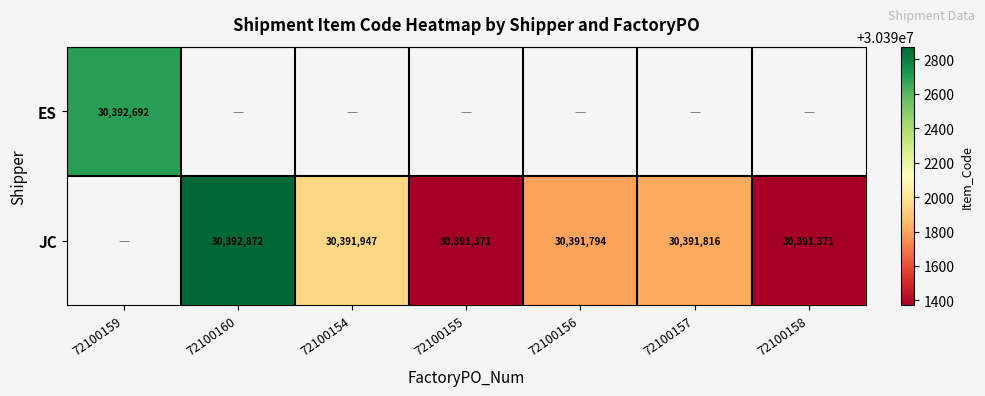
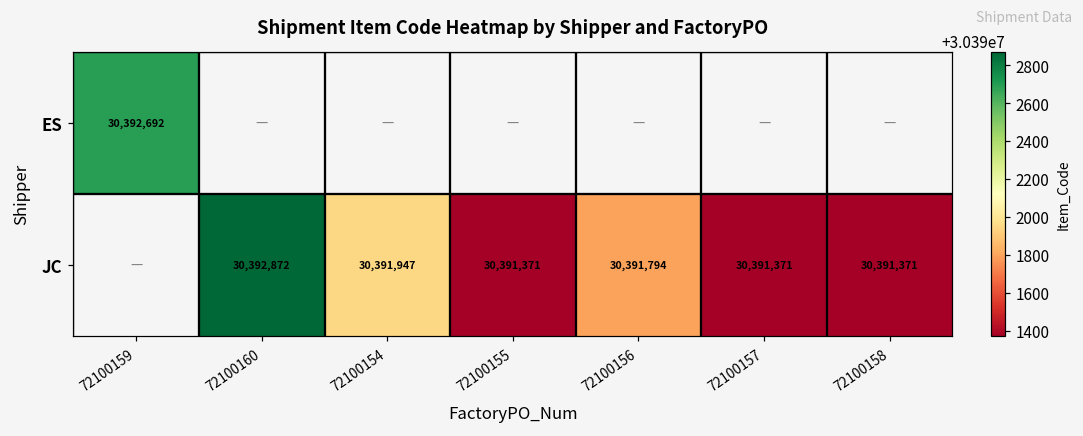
JC, 72100157: 30,391,816 -> 30,391,371
